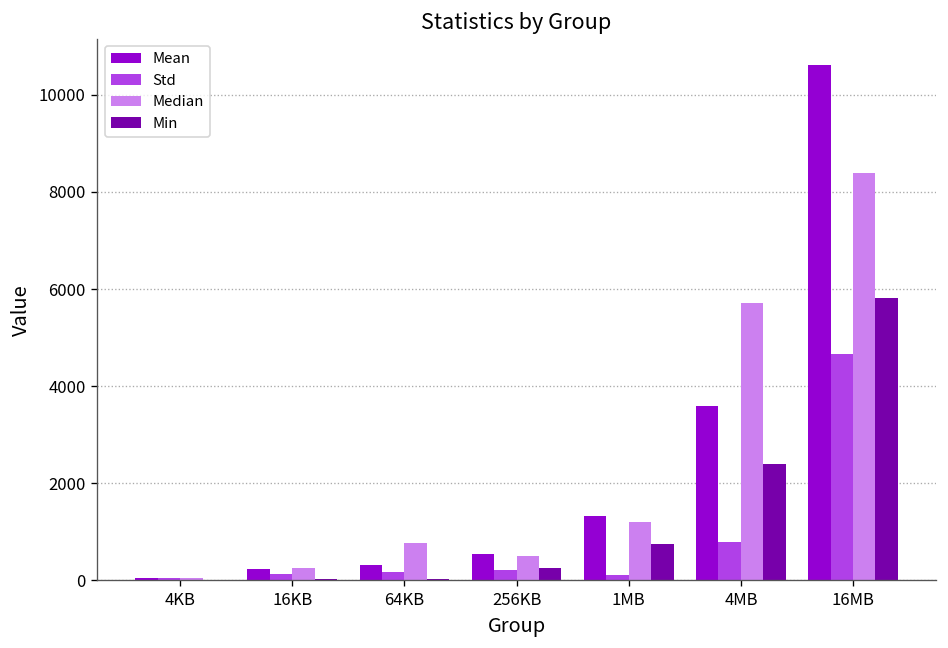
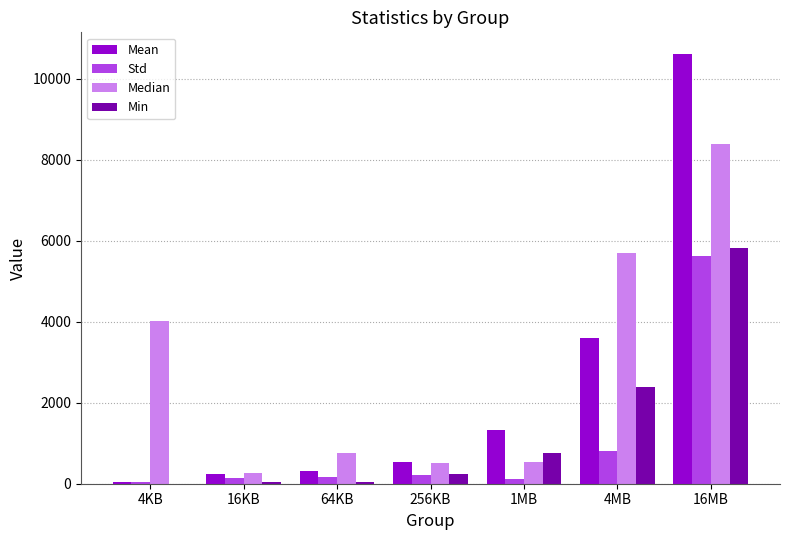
Median, 4KB: 100 -> 4000
Median, 1MB: 1200 -> 500
Std, 16MB: 4700 -> 5600
